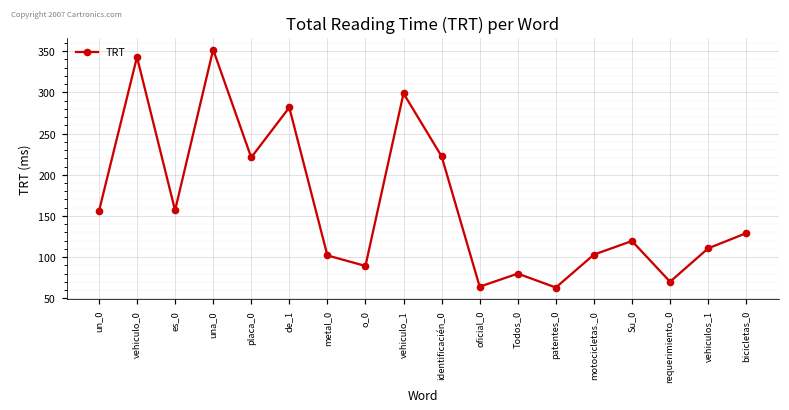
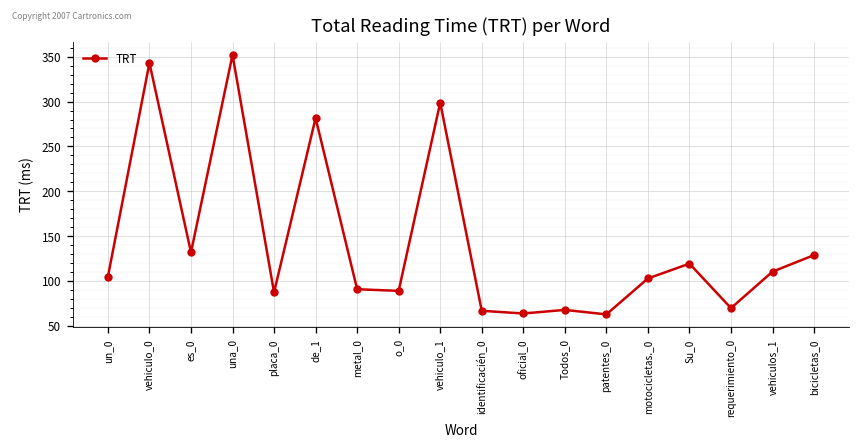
un_0: 160 -> 110
es_0: 160 -> 130
placa_0: 220 -> 90
metal_0: 100 -> 90
identificacién_0: 220 -> 70
Todos_0: 80 -> 70
